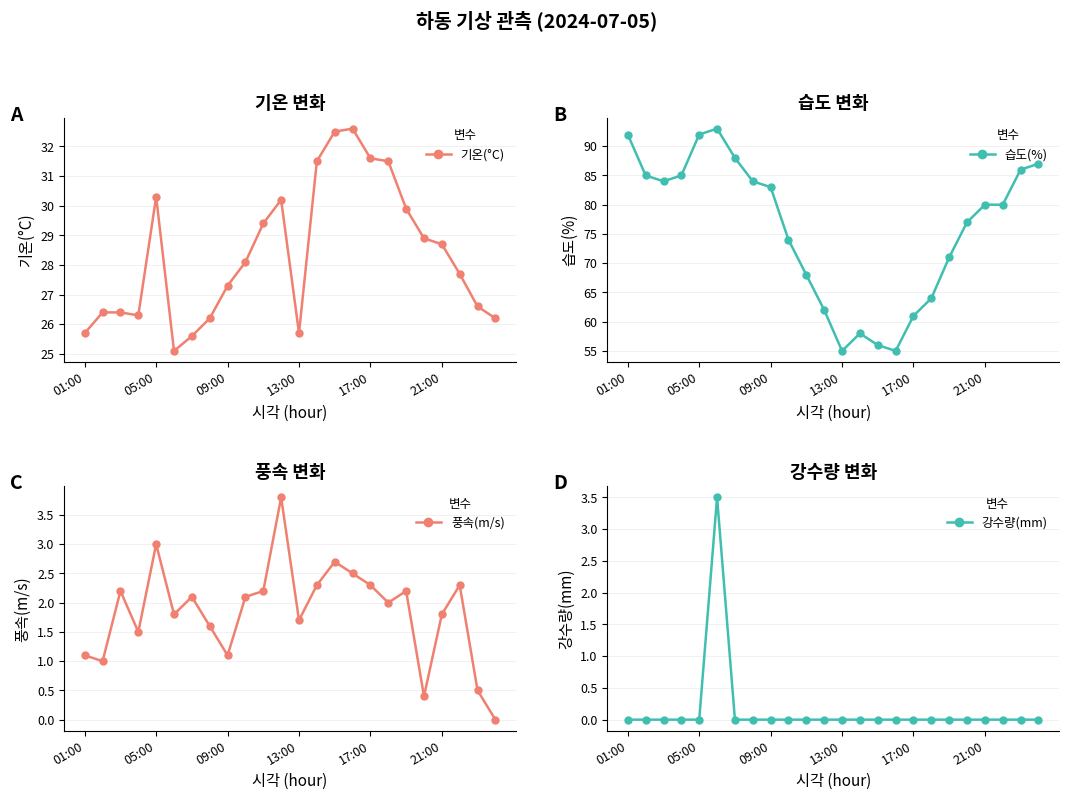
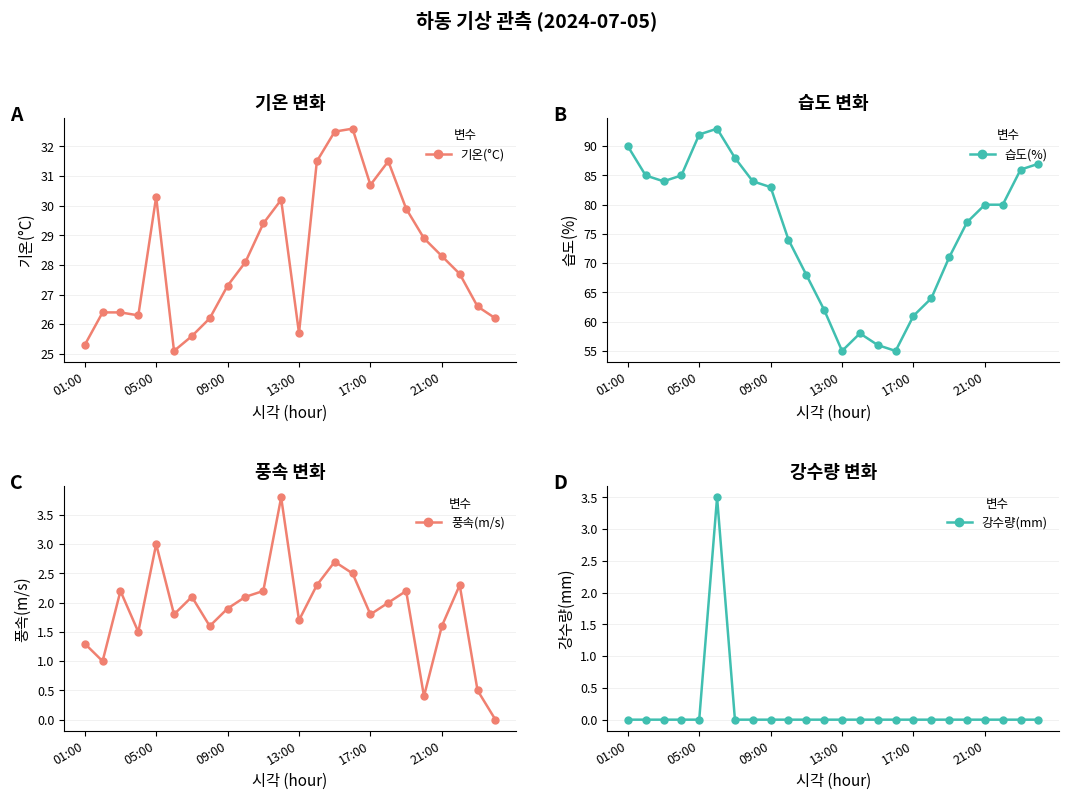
기온 변화, 01:00: 25.7 -> 25.3
기온 변화, 17:00: 31.6 -> 30.7
기온 변화, 21:00: 28.7 -> 28.3
습도 변화, 01:00: 92 -> 90
풍속 변화, 01:00: 1.1 -> 1.3
풍속 변화, 09:00: 1.1 -> 1.9
풍속 변화, 17:00: 2.3 -> 1.8
풍속 변화, 21:00: 1.8 -> 1.6
